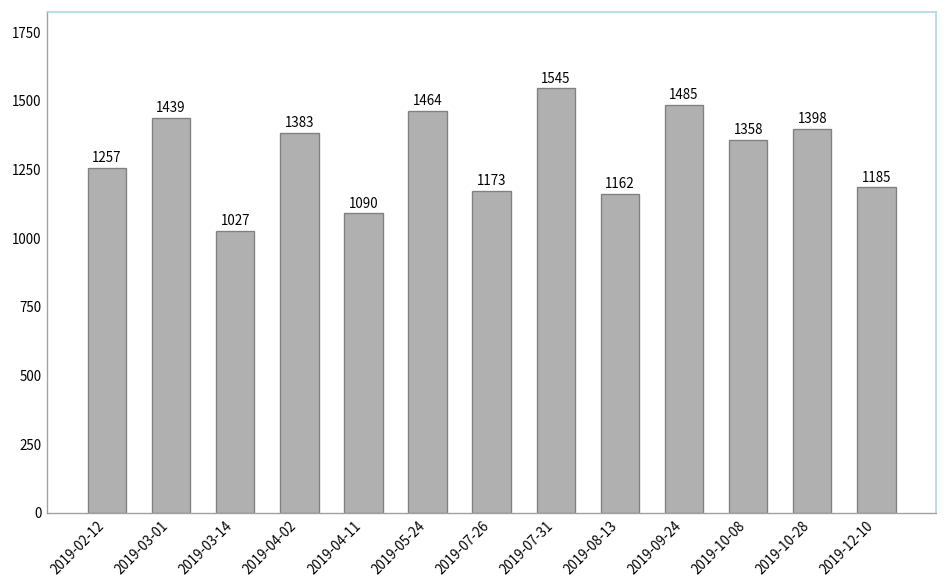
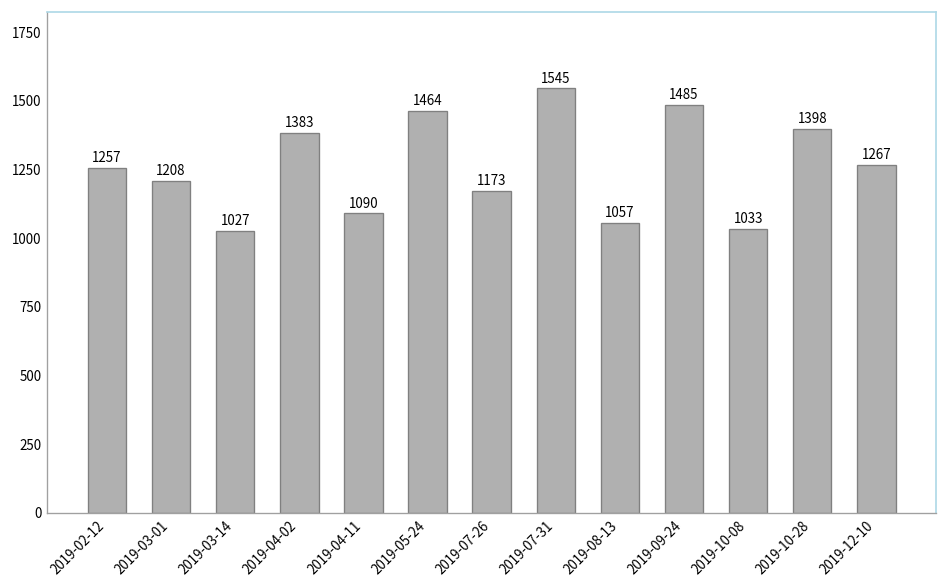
2019-03-01: 1439 -> 1208
2019-08-13: 1162 -> 1057
2019-10-08: 1358 -> 1033
2019-12-10: 1185 -> 1267
